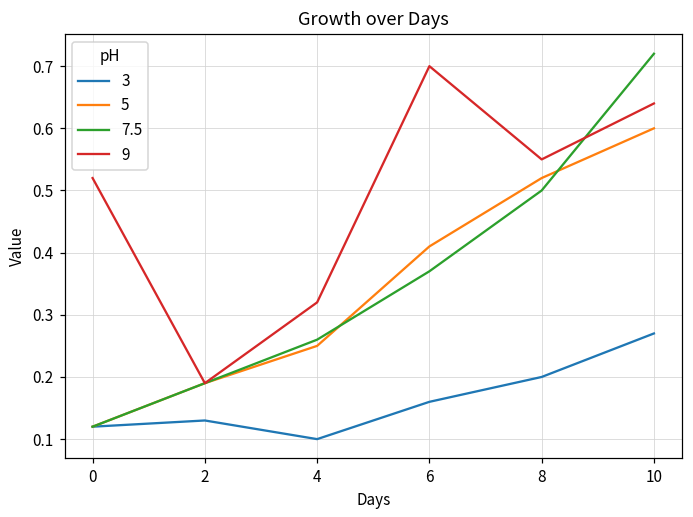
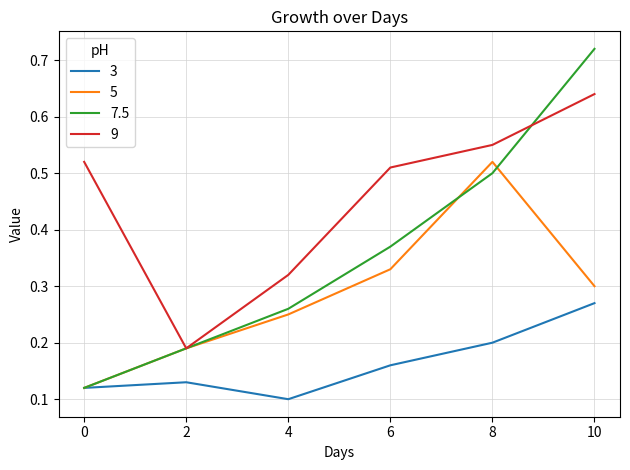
5, 6: 0.41 -> 0.33
9, 6: 0.70 -> 0.51
5, 10: 0.6 -> 0.3
